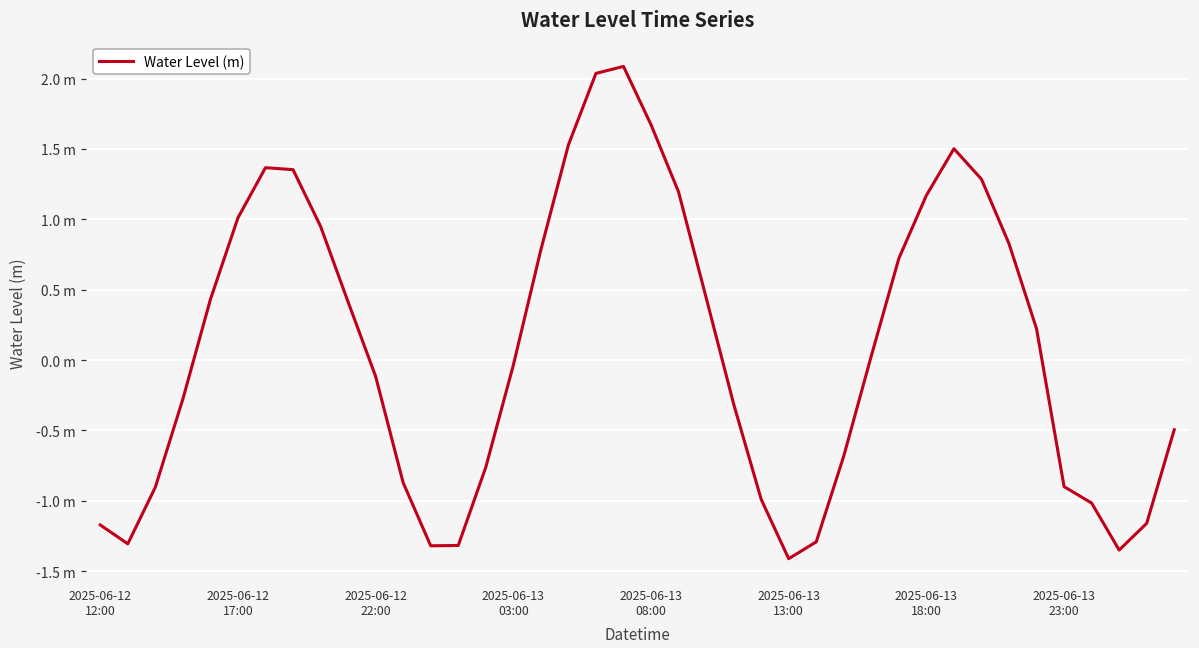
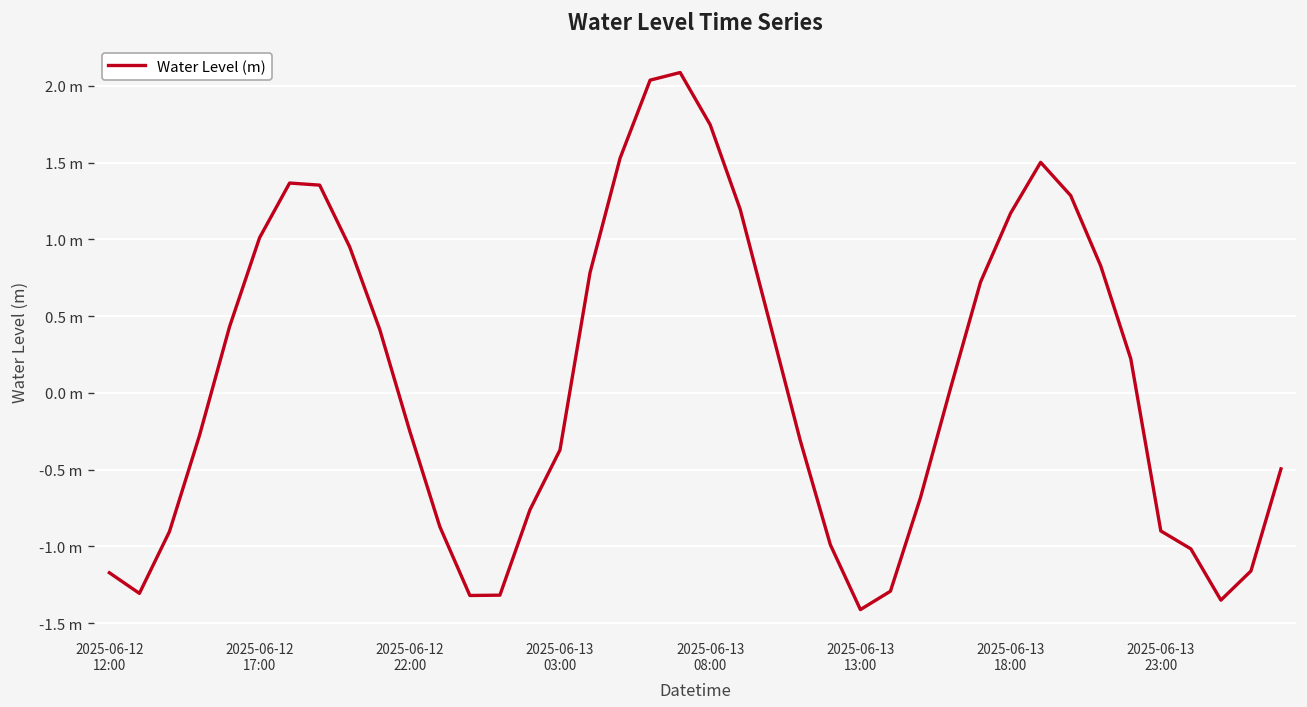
2025-06-12 22:00: -0.12 m -> -0.25 m
2025-06-13 03:00: -0.04 m -> -0.37 m
2025-06-13 08:00: 1.67 m -> 1.75 m
